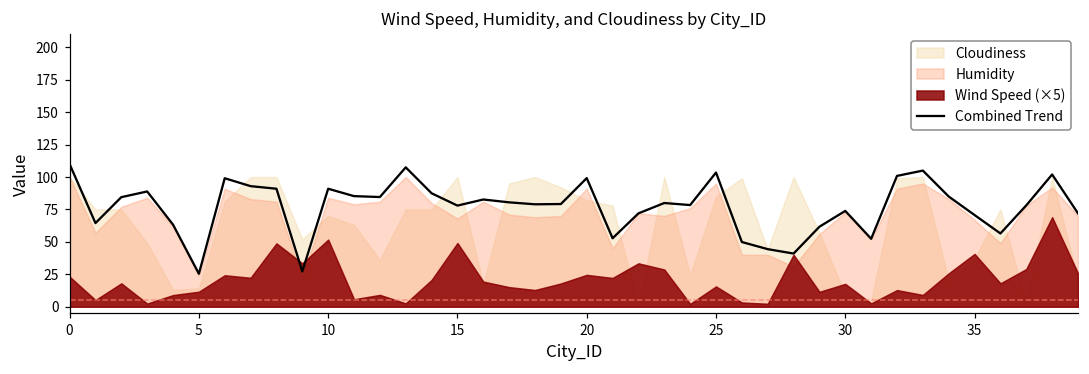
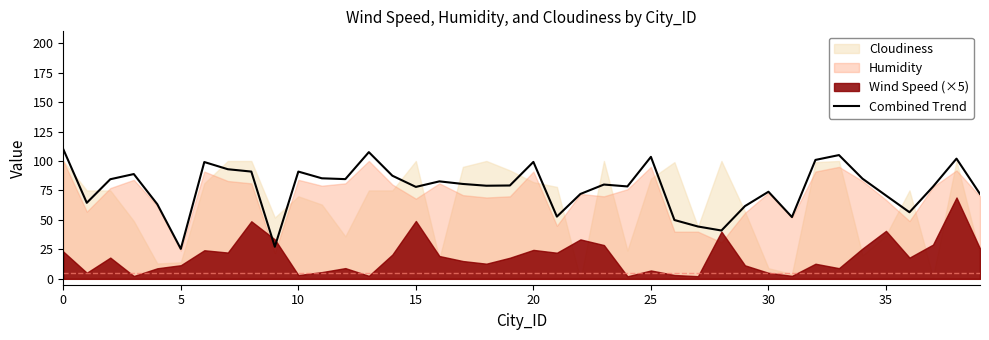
Wind Speed (×5), 10: 52 -> 3
Wind Speed (×5), 25: 16 -> 7
Wind Speed (×5), 30: 18 -> 5
